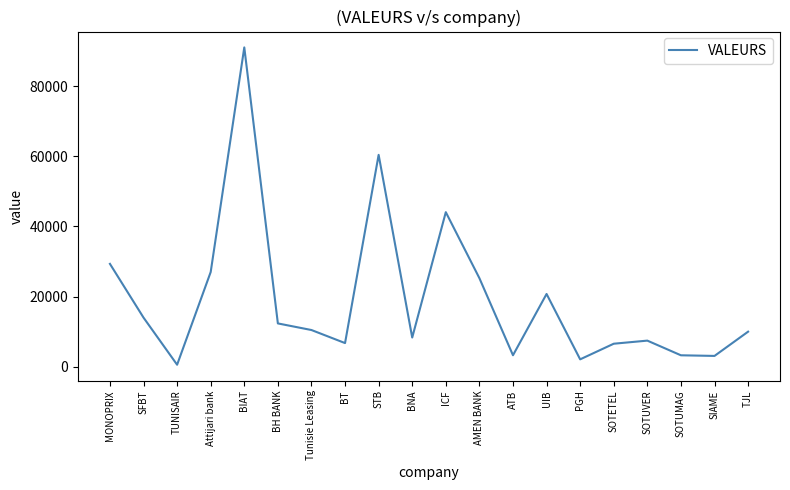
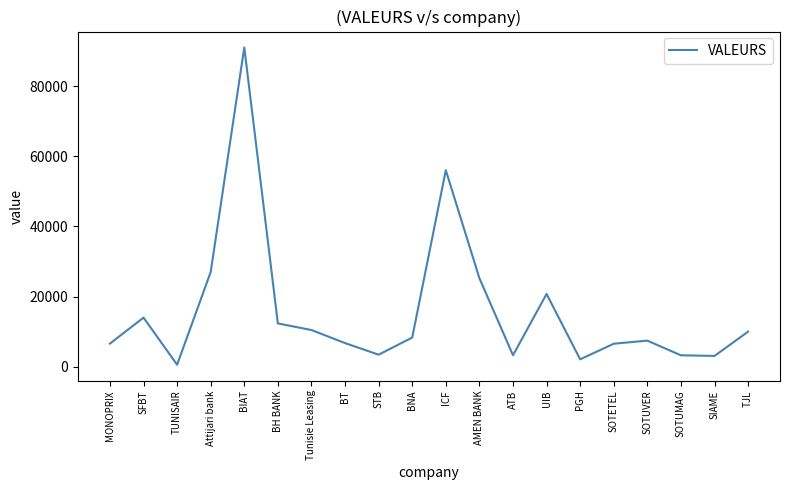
MONOPRIX: 29000 -> 7000
STB: 60000 -> 3000
ICF: 44000 -> 56000
